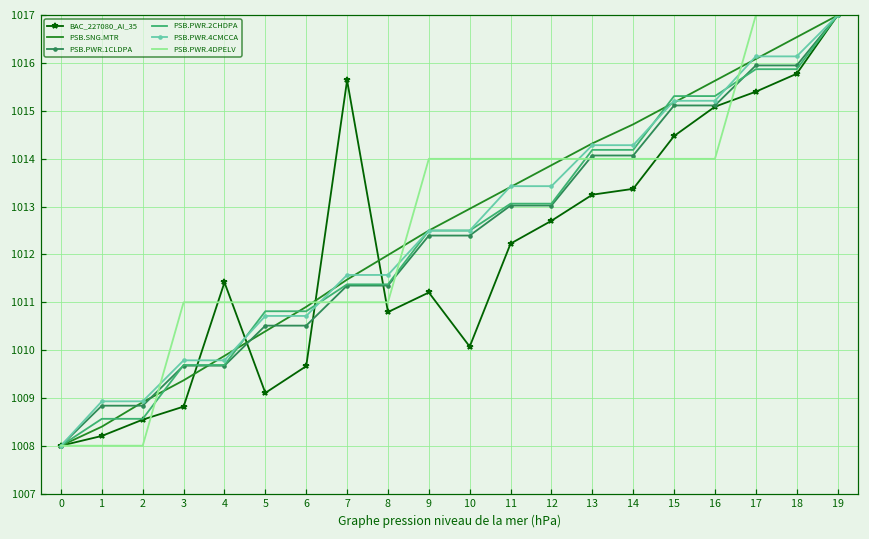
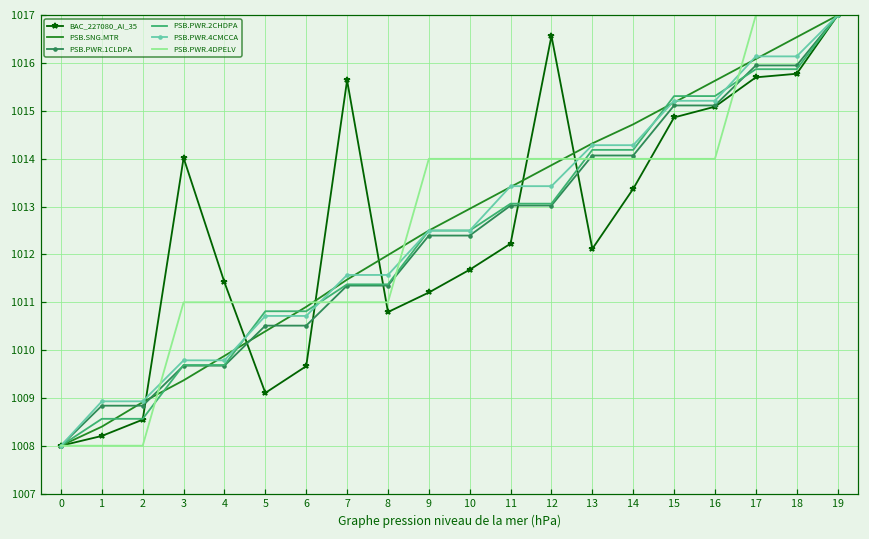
BAC_227080_AI_35, 3: 1008.8 -> 1014.0
BAC_227080_AI_35, 10: 1010.1 -> 1011.7
BAC_227080_AI_35, 12: 1012.7 -> 1016.6
BAC_227080_AI_35, 13: 1013.3 -> 1012.1
BAC_227080_AI_35, 15: 1014.5 -> 1014.9
BAC_227080_AI_35, 17: 1015.4 -> 1015.7
